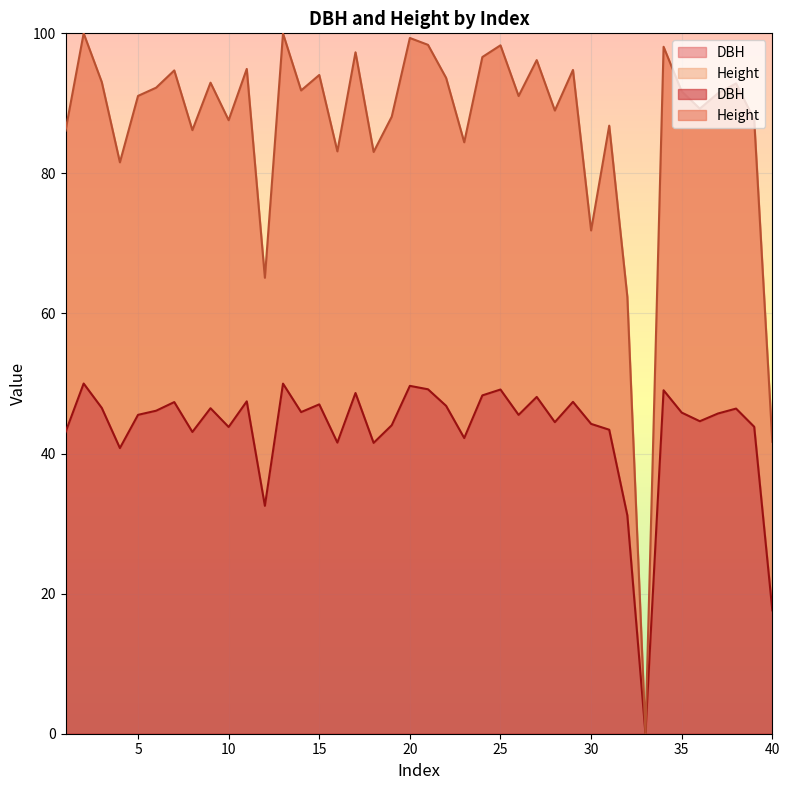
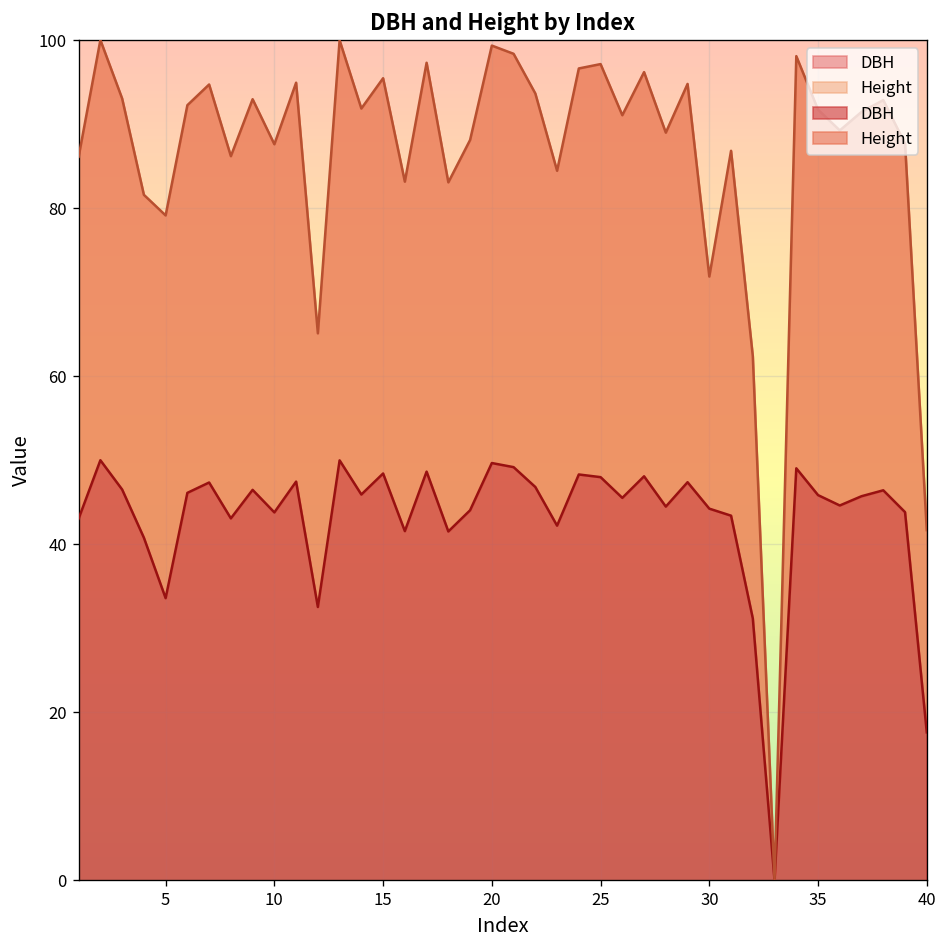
DBH, 5: 46 -> 34
DBH, 15: 47 -> 48
DBH, 25: 49 -> 48
